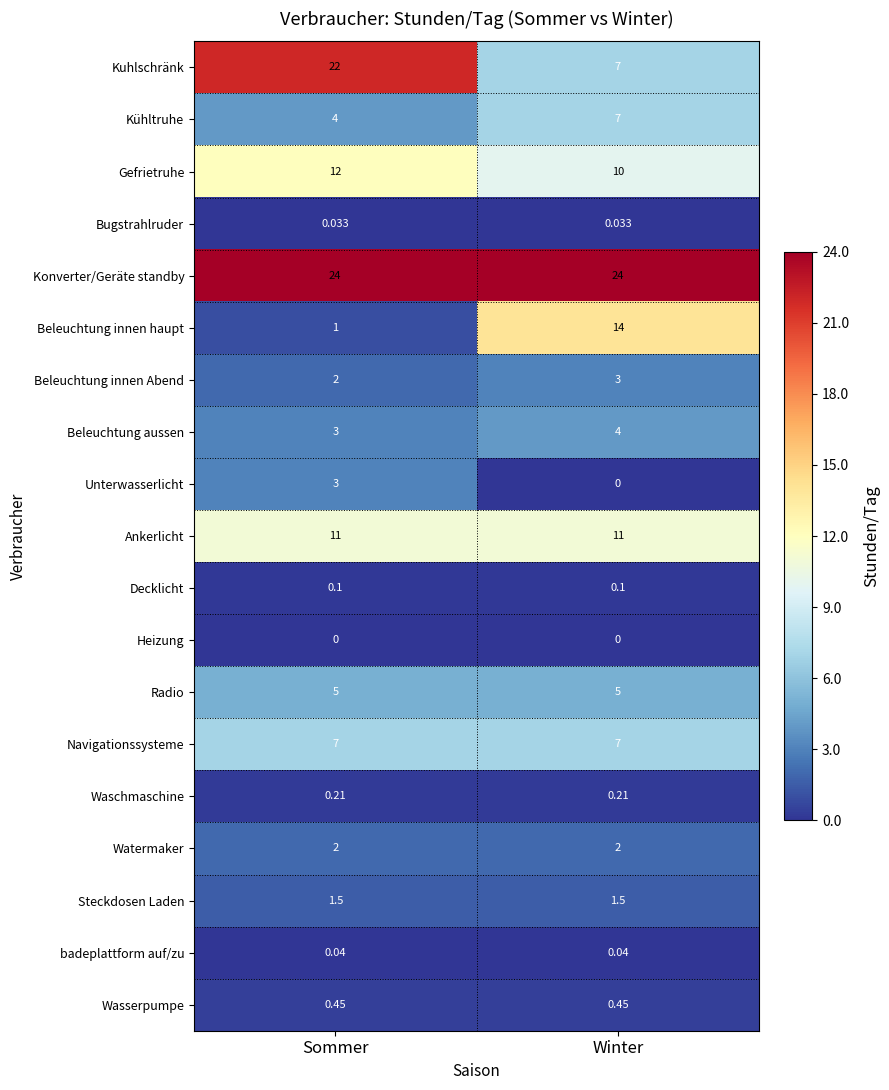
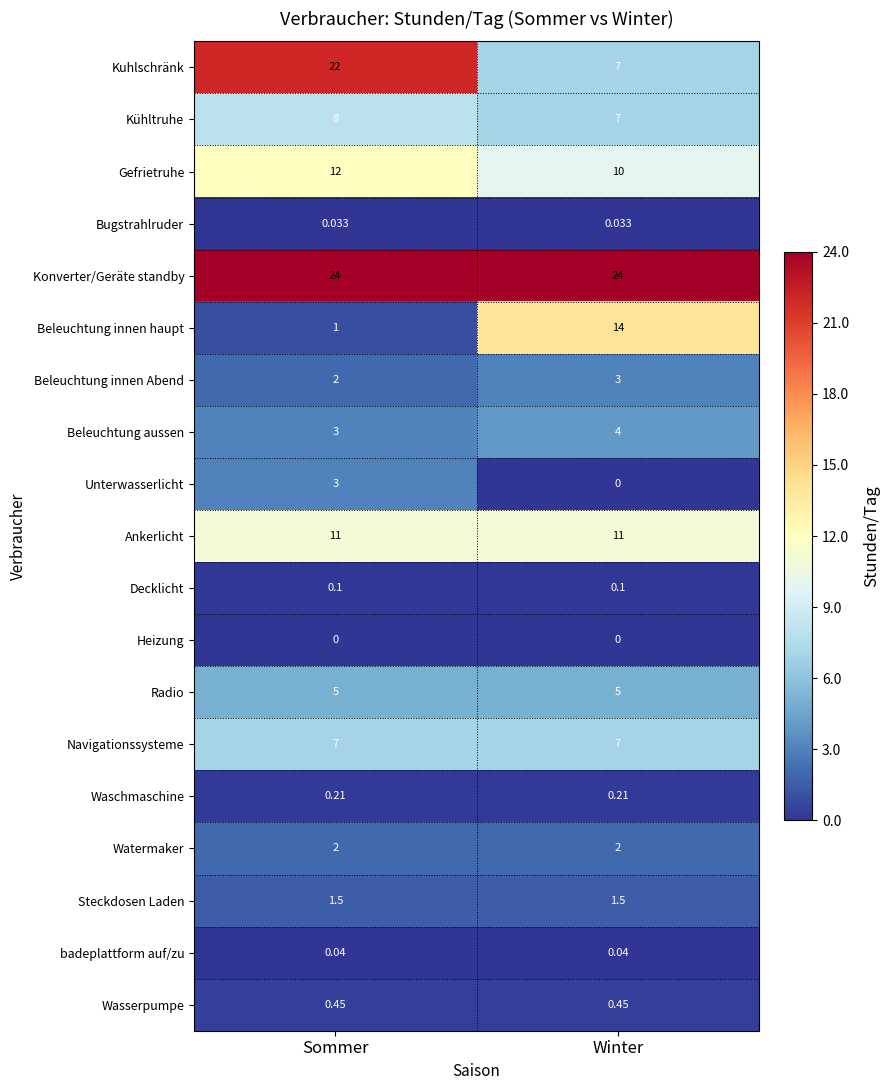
Kühltruhe, Sommer: 4 -> 8
